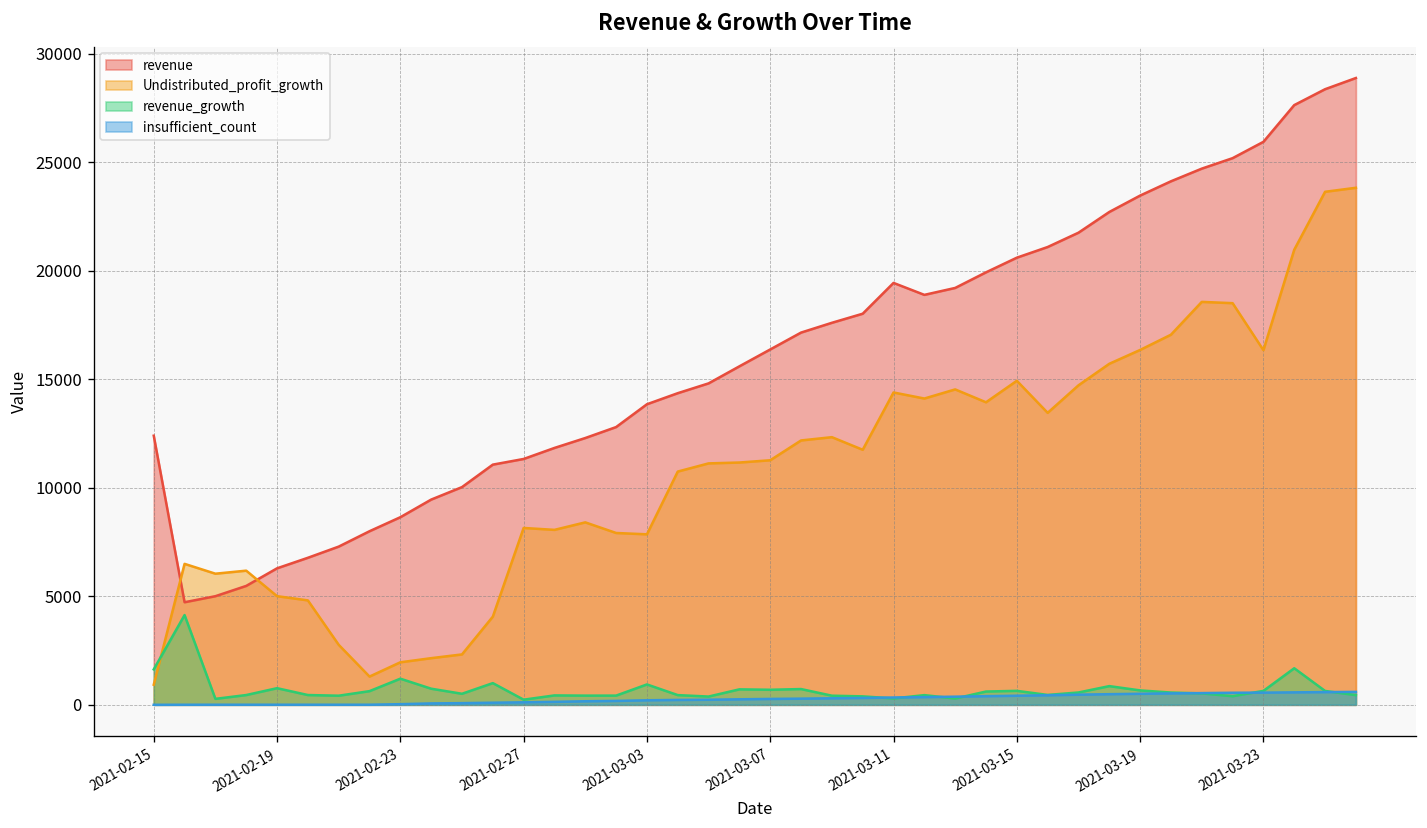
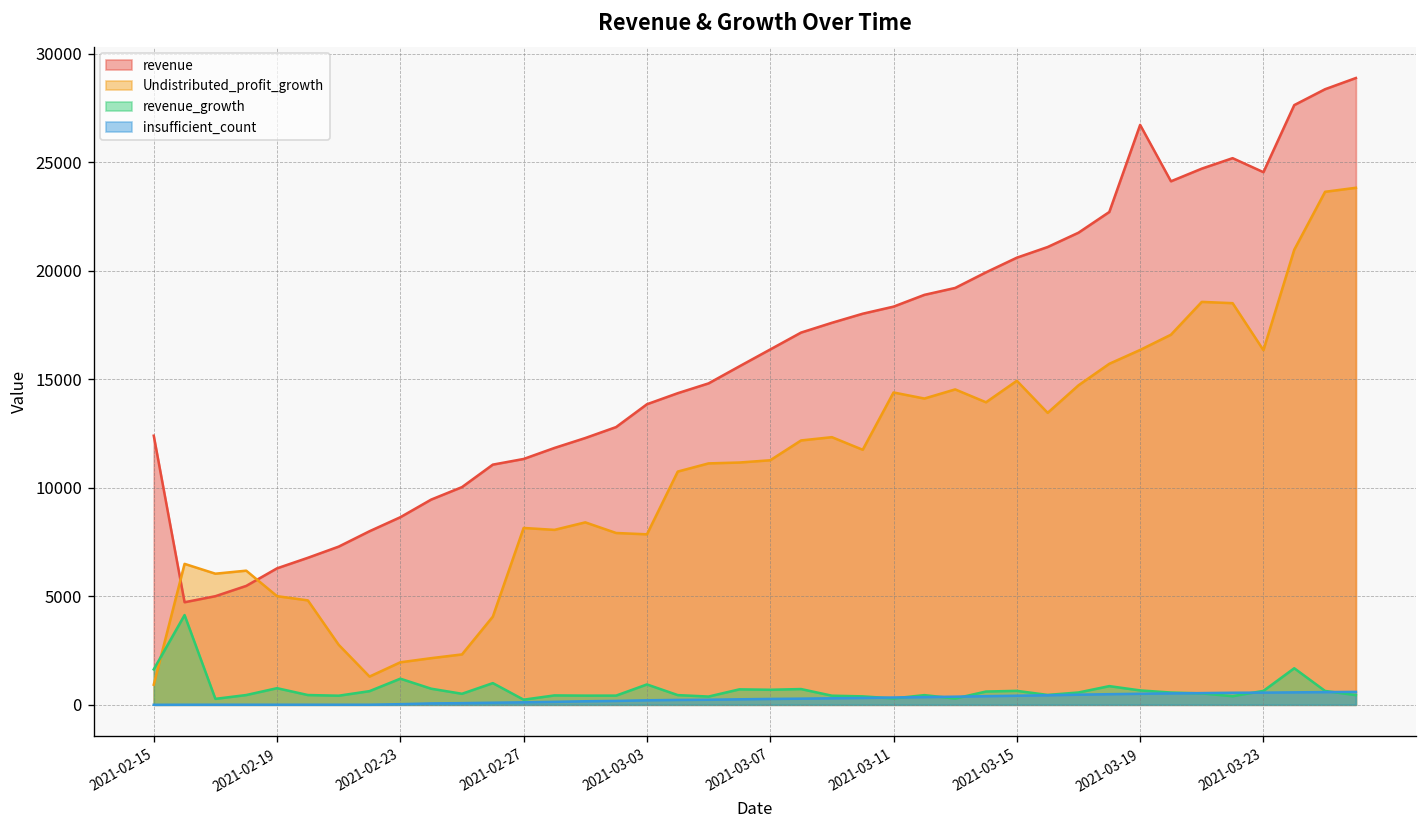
revenue, 2021-03-11: 19400 -> 18400
revenue, 2021-03-19: 23500 -> 26700
revenue, 2021-03-23: 25900 -> 24500
